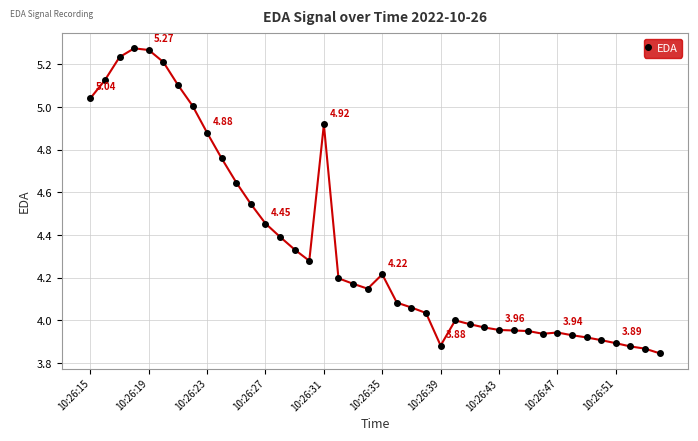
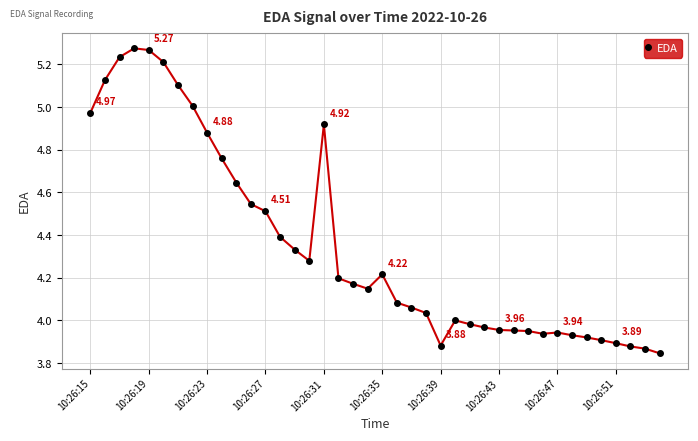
10:26:15: 5.04 -> 4.97
10:26:27: 4.45 -> 4.51
